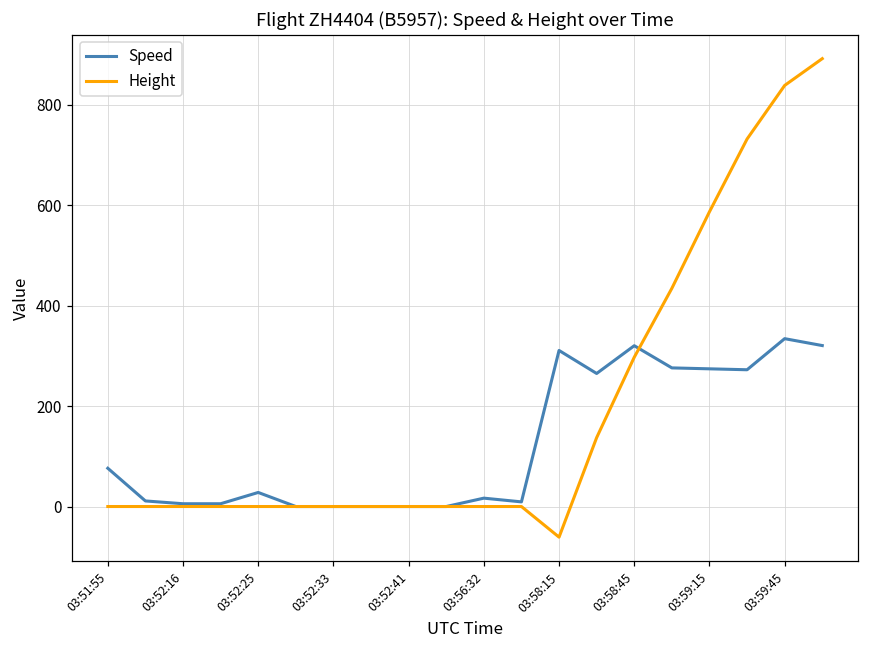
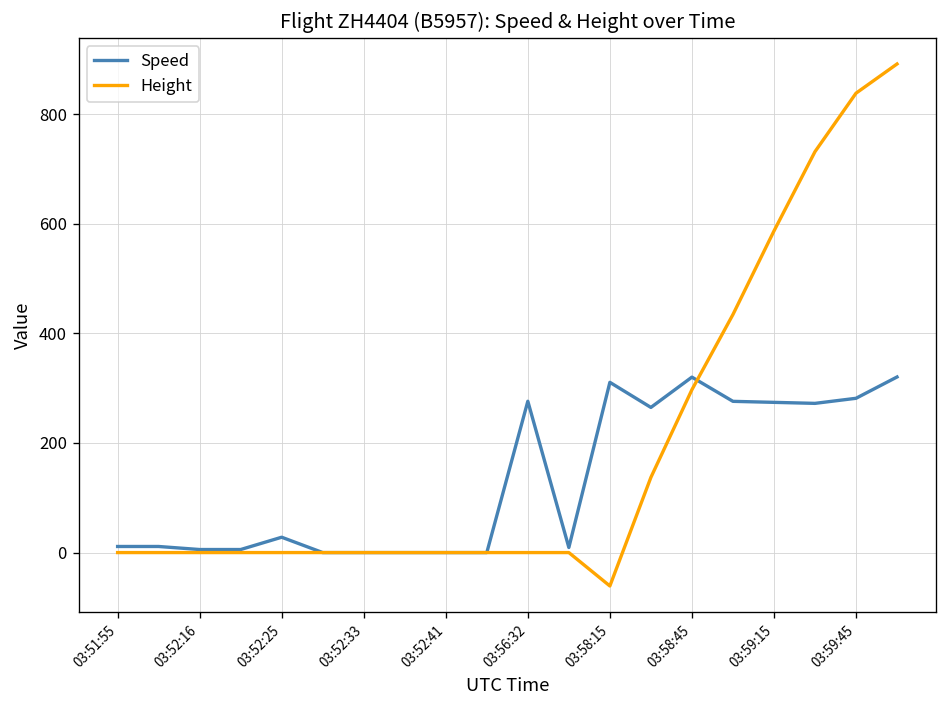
Speed, 03:51:55: 80 -> 10
Speed, 03:56:32: 20 -> 280
Speed, 03:59:45: 330 -> 280
